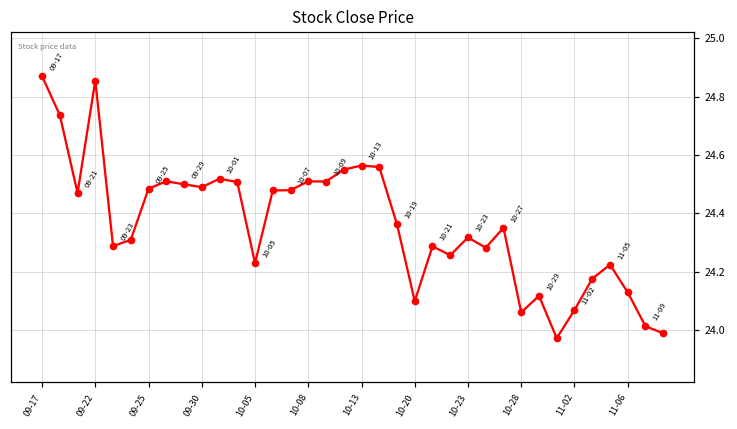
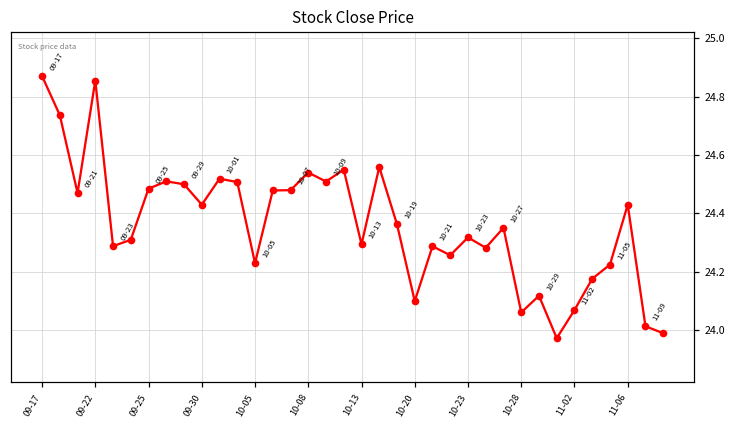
09-30: 24.49 -> 24.43
10-08: 24.51 -> 24.54
10-13: 24.56 -> 24.29
11-06: 24.13 -> 24.43
